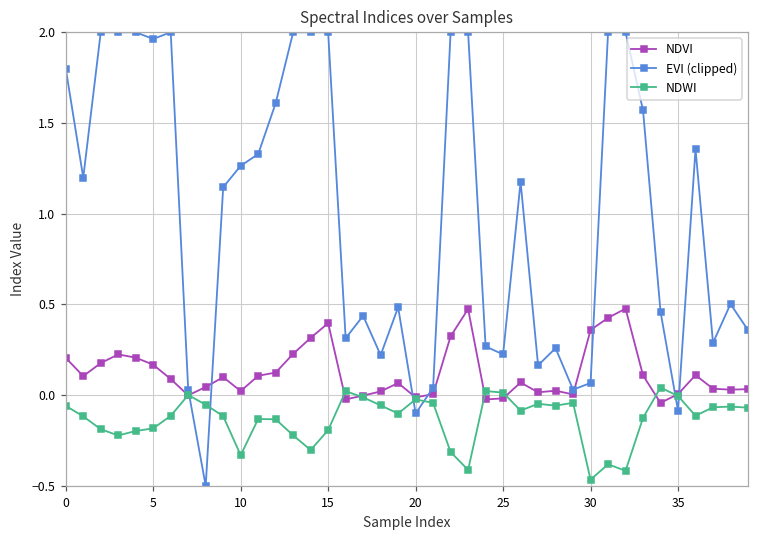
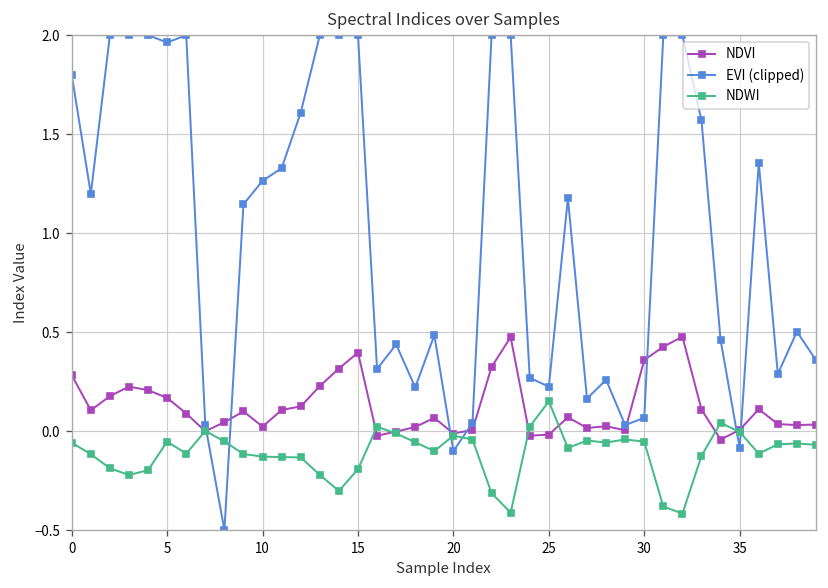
NDVI, 0: 0.21 -> 0.28
NDWI, 5: -0.18 -> -0.05
NDWI, 10: -0.33 -> -0.13
NDWI, 25: 0.01 -> 0.15
NDWI, 30: -0.47 -> -0.05
